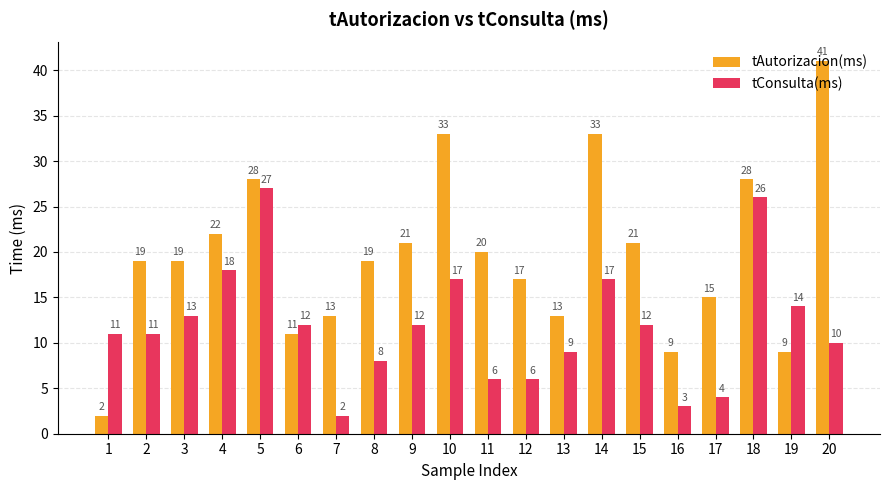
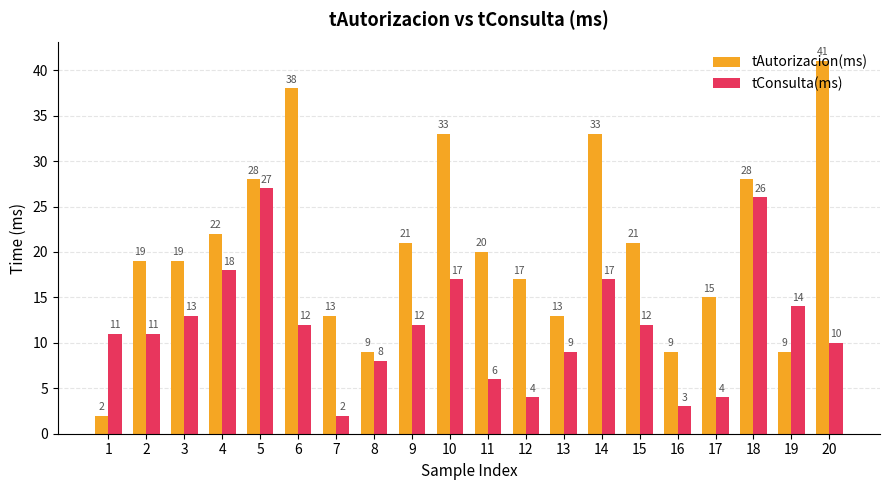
tAutorizacion(ms), 6: 11 -> 38
tAutorizacion(ms), 8: 19 -> 9
tConsulta(ms), 12: 6 -> 4
